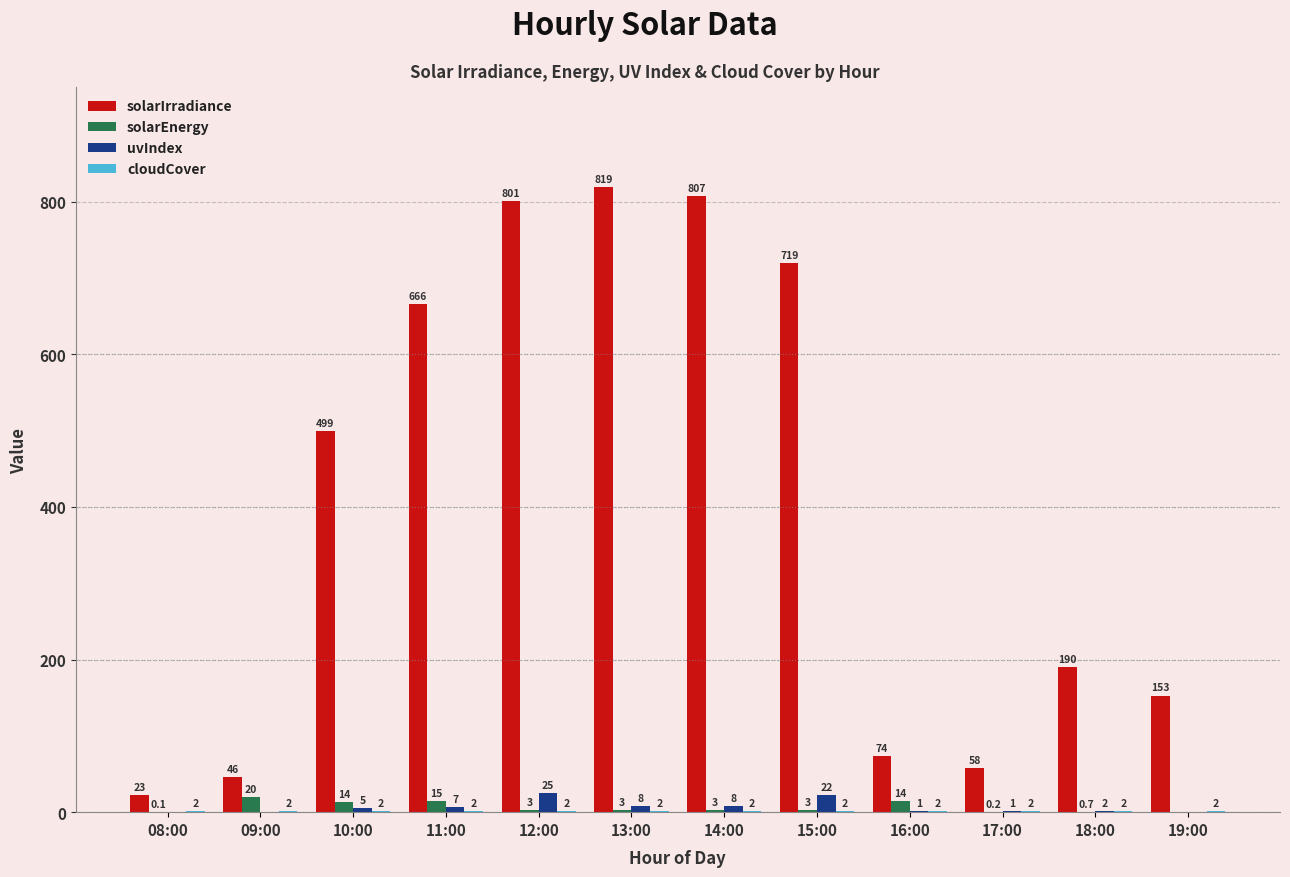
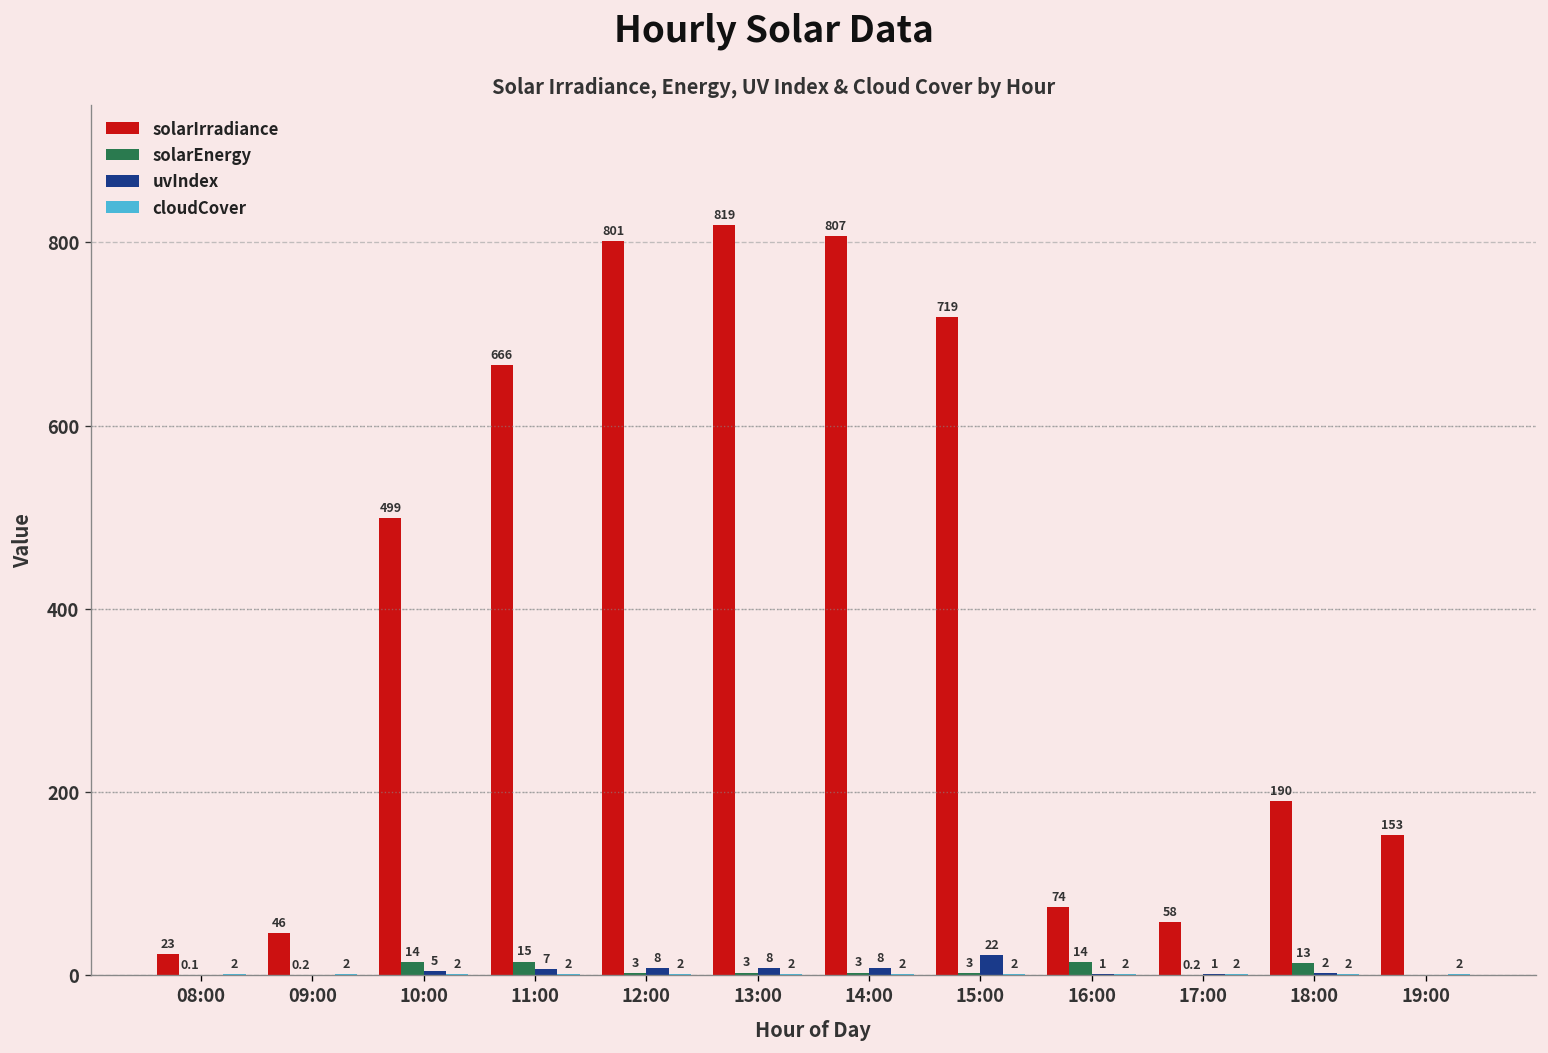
solarEnergy, 09:00: 20 -> 0.2
uvIndex, 12:00: 25 -> 8
solarEnergy, 18:00: 0.7 -> 13
